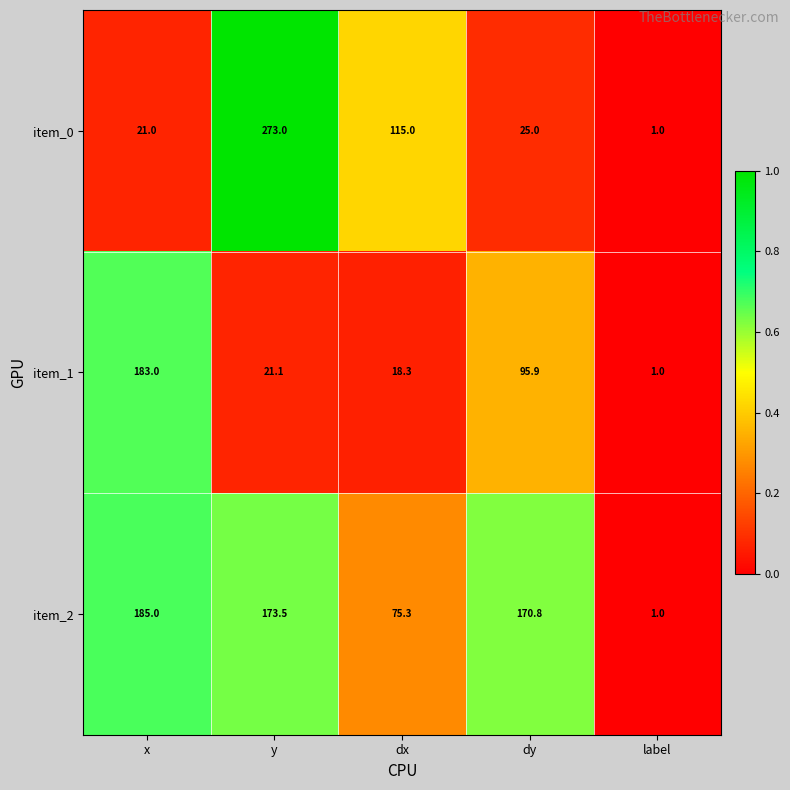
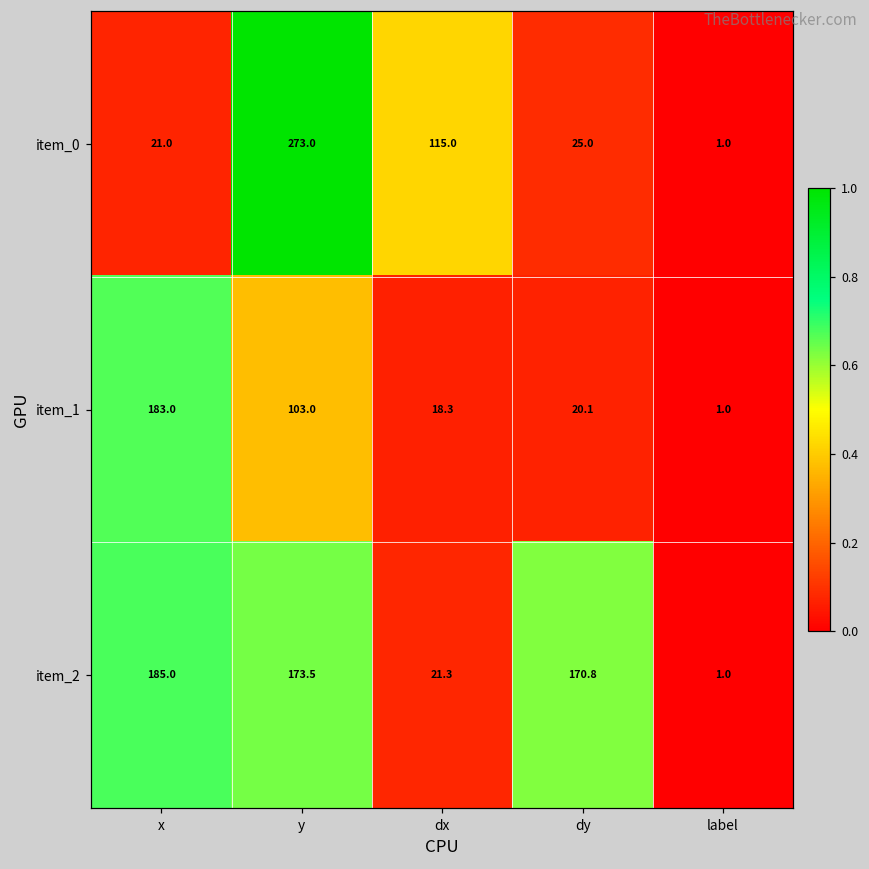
item_1, y: 21.1 -> 103.0
item_1, dy: 95.9 -> 20.1
item_2, dx: 75.3 -> 21.3
